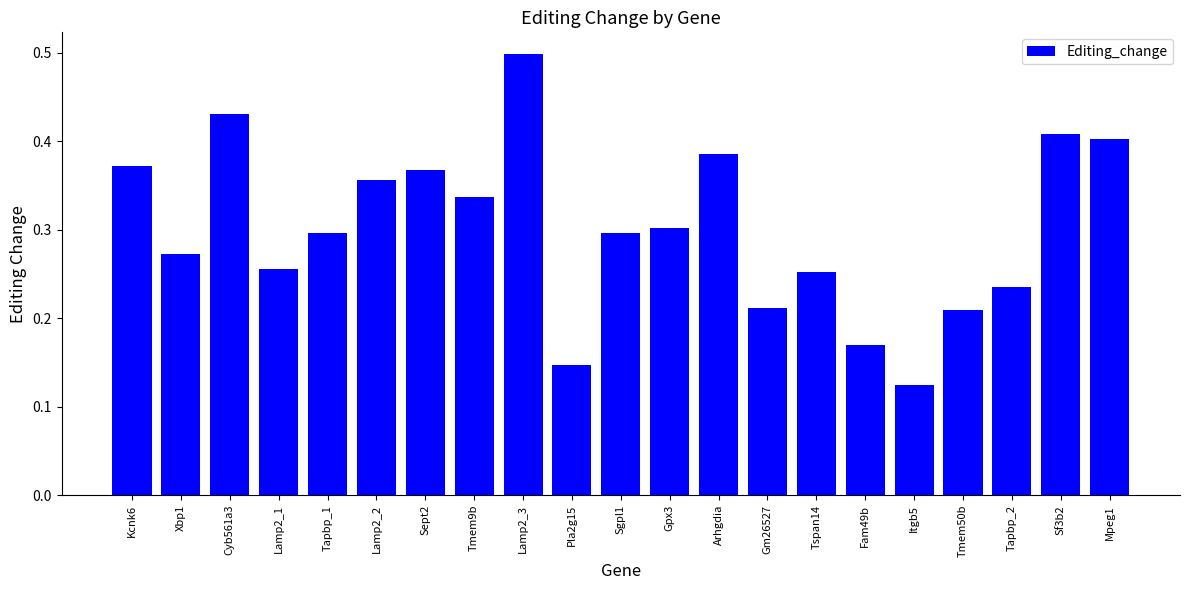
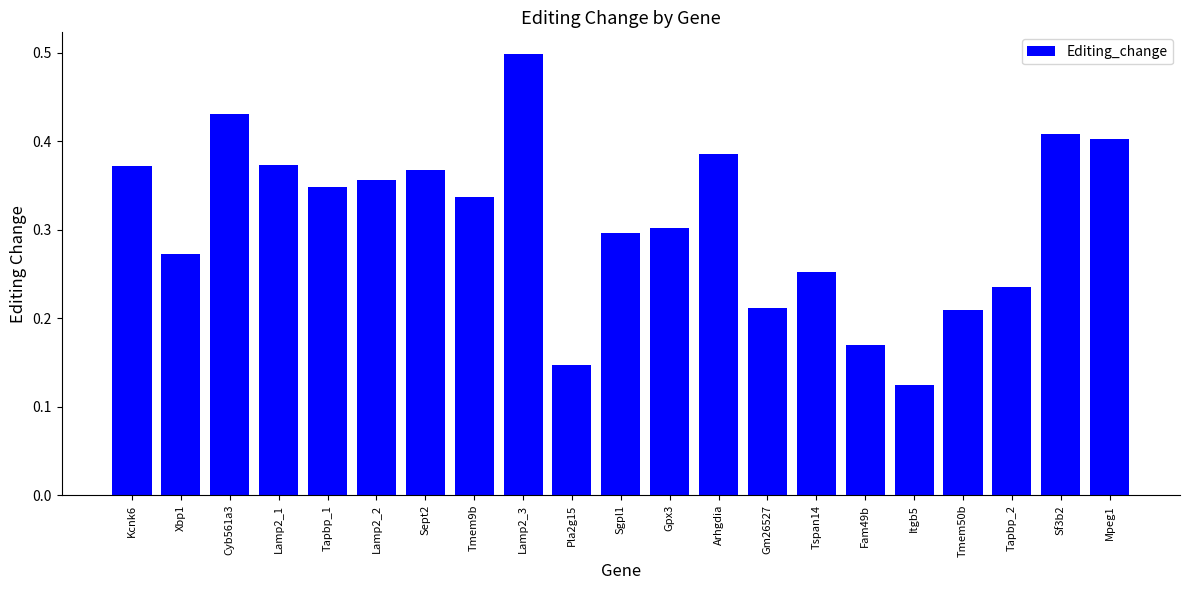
Lamp2_1: 0.26 -> 0.37
Tapbp_1: 0.30 -> 0.35
